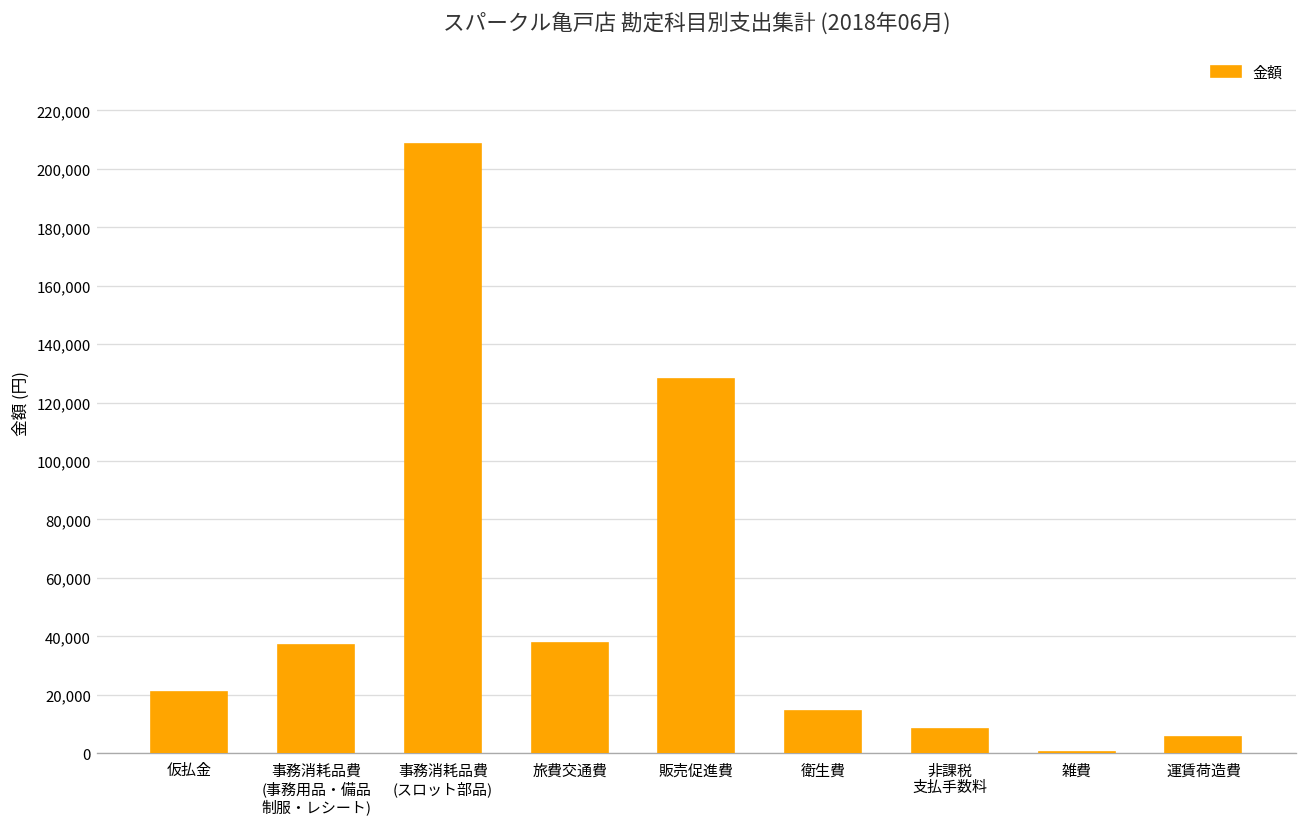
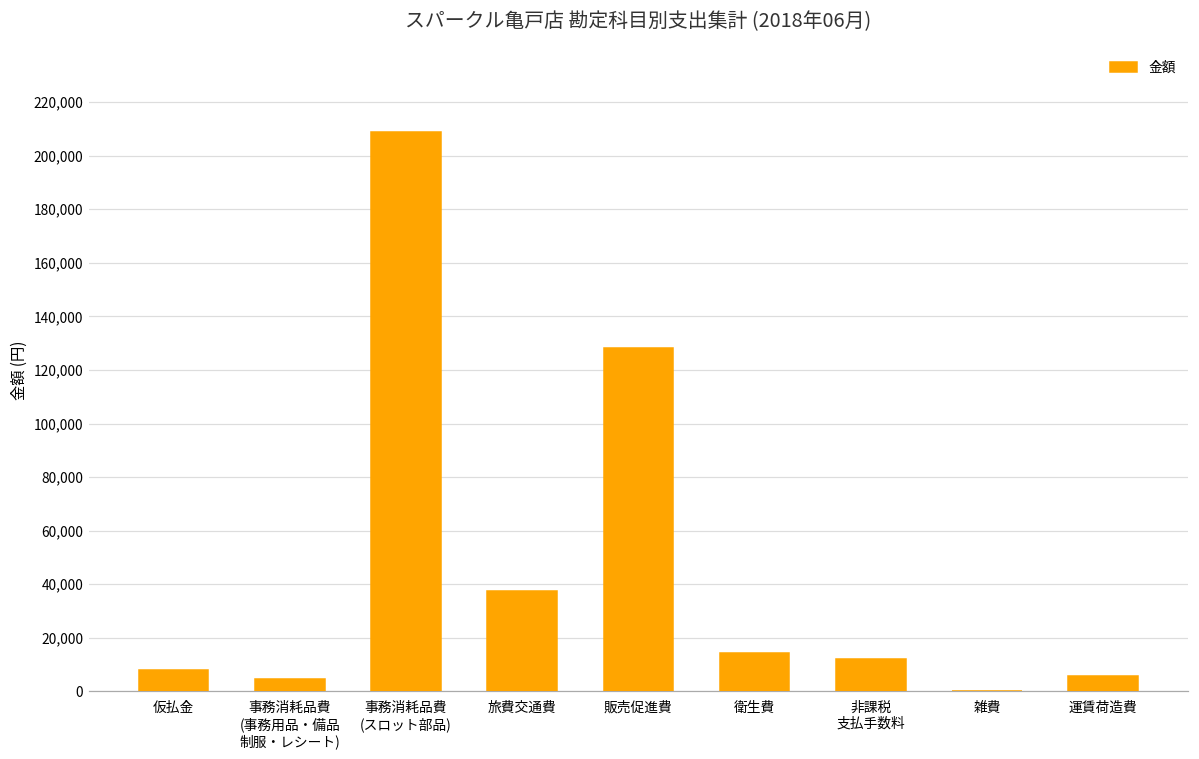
仮払金: 21,000 -> 8,000
事務消耗品費 (事務用品・備品 制服・レシート): 37,000 -> 5,000
非課税 支払手数料: 8,000 -> 12,000
